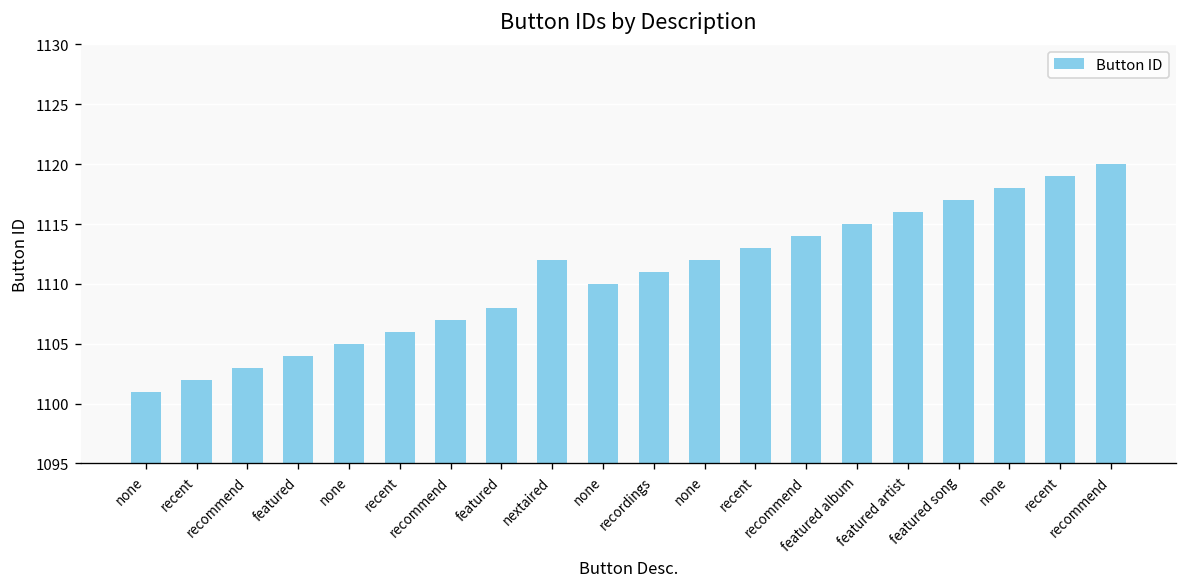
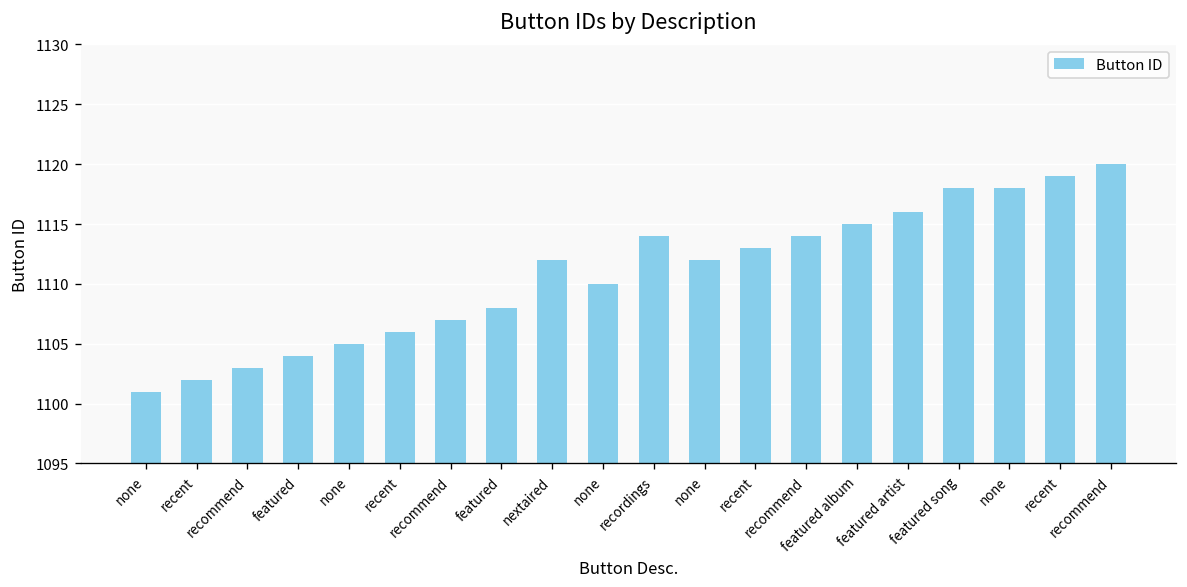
recordings: 1111 -> 1114
featured song: 1117 -> 1118
